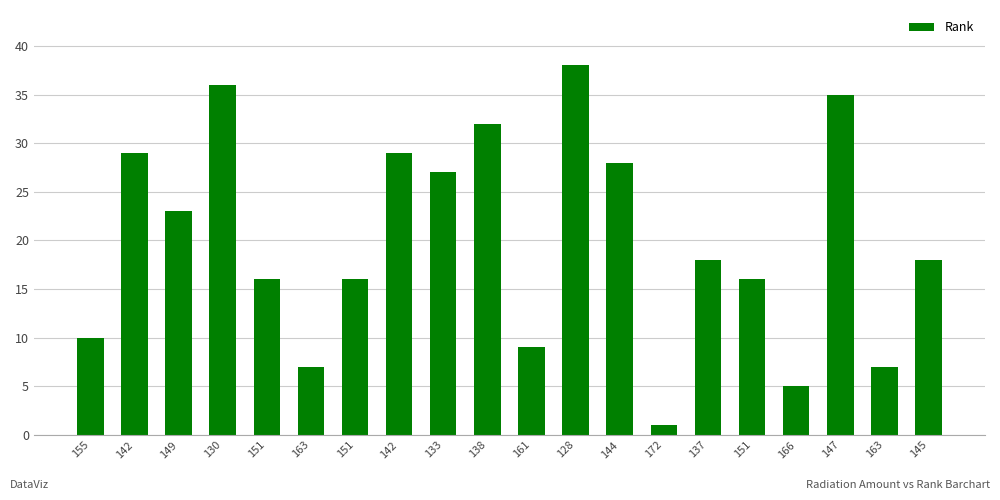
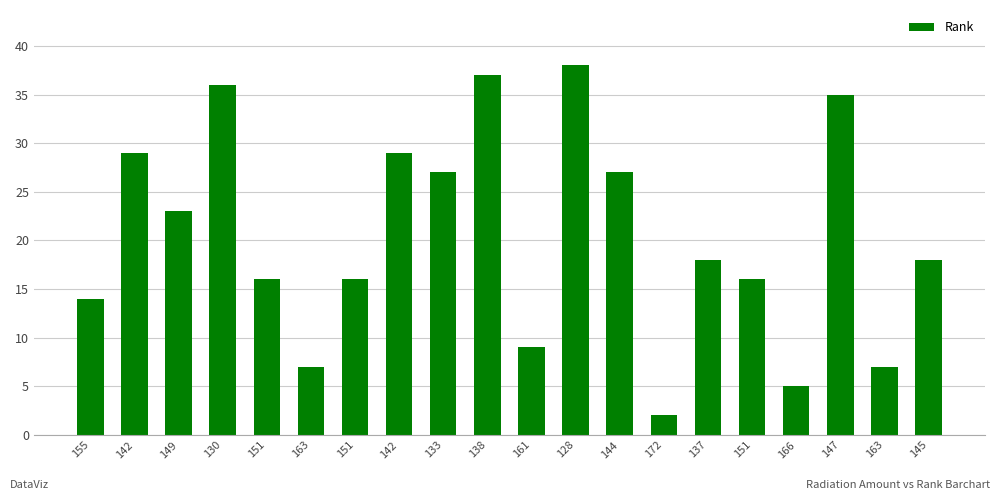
155: 10 -> 14
138: 32 -> 37
144: 28 -> 27
172: 1 -> 2
